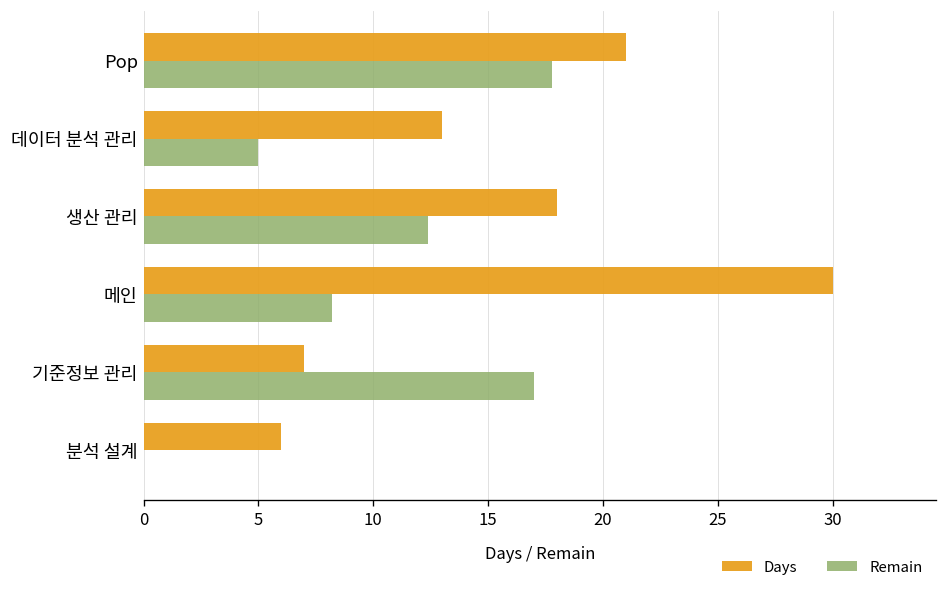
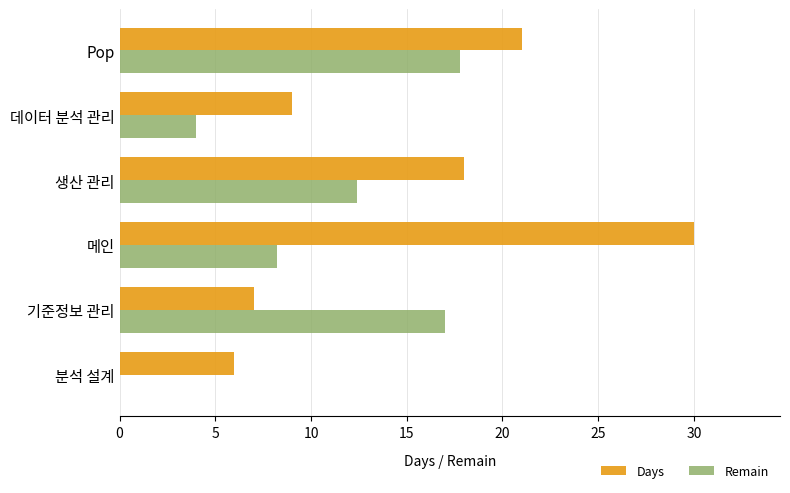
Days, 데이터 분석 관리: 13 -> 9
Remain, 데이터 분석 관리: 5 -> 4
